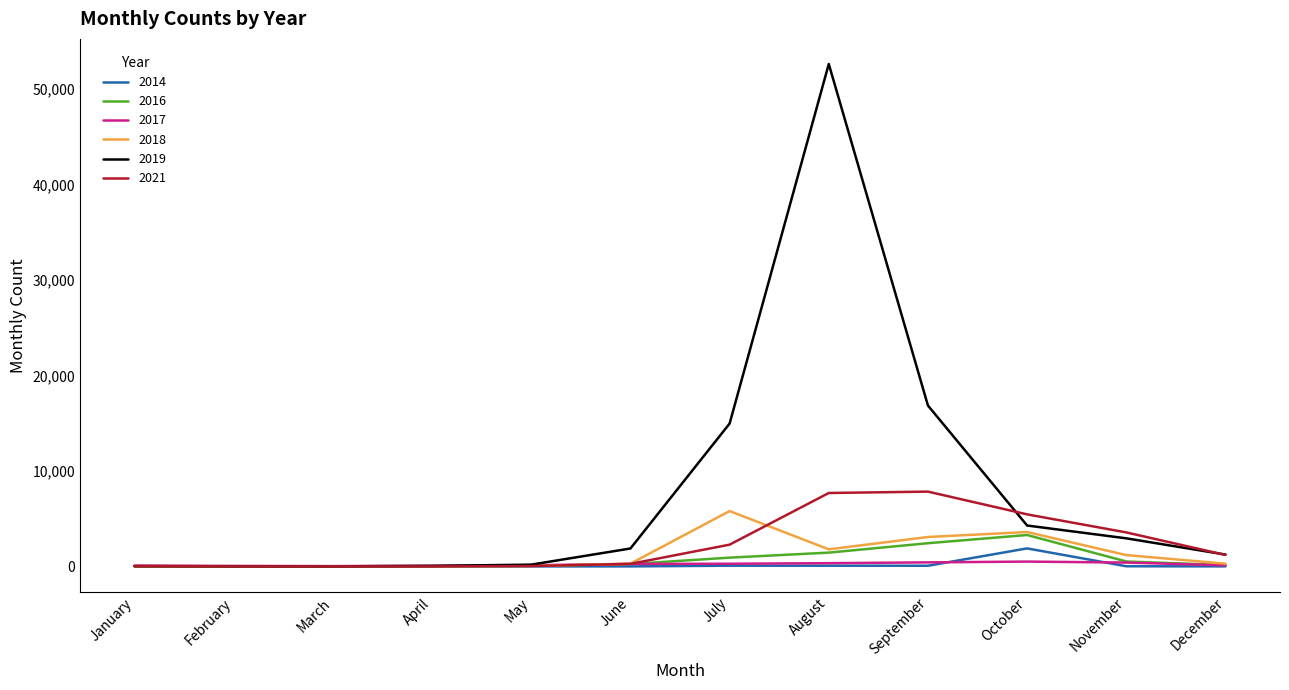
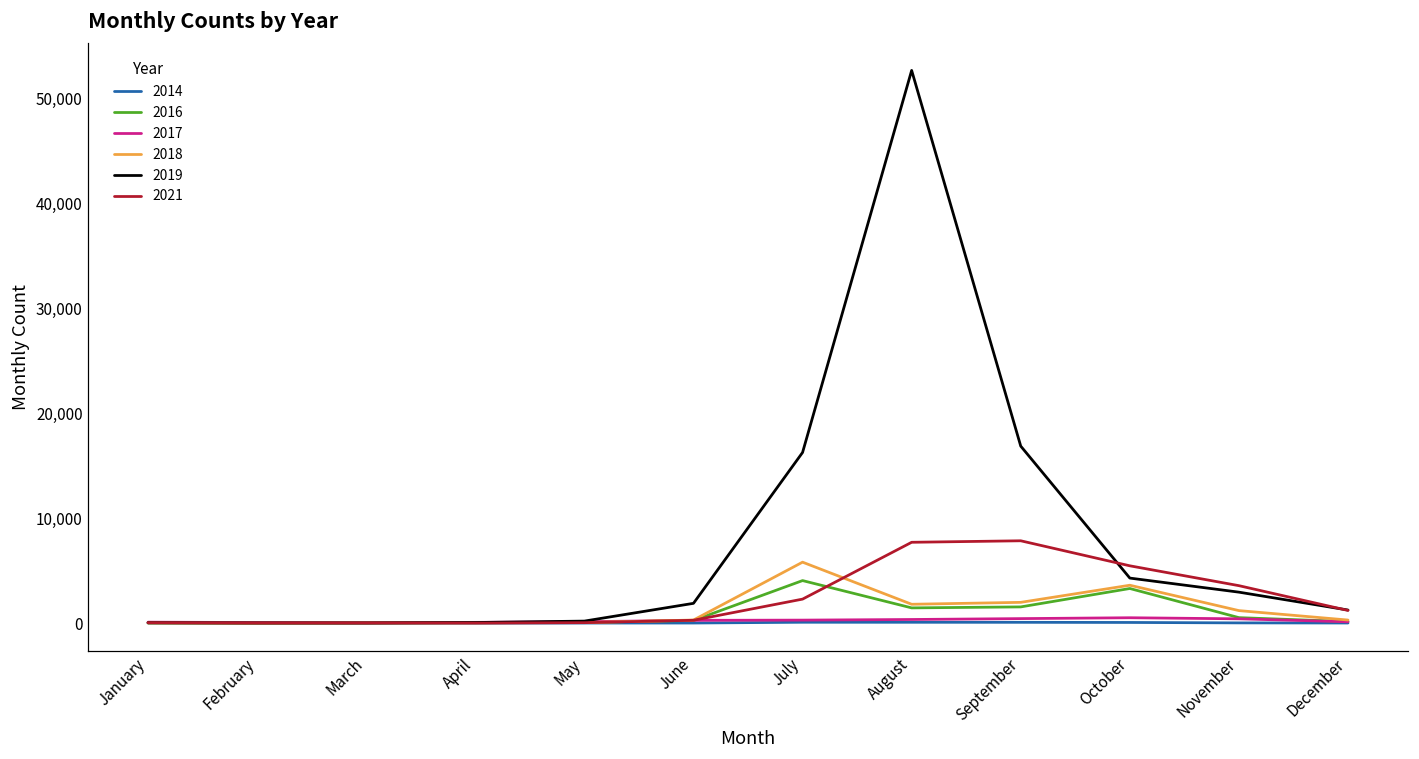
2016, July: 1,000 -> 4,000
2019, July: 15,000 -> 16,000
2016, September: 2,400 -> 1,500
2018, September: 3,000 -> 2,000
2014, October: 2,000 -> 0
